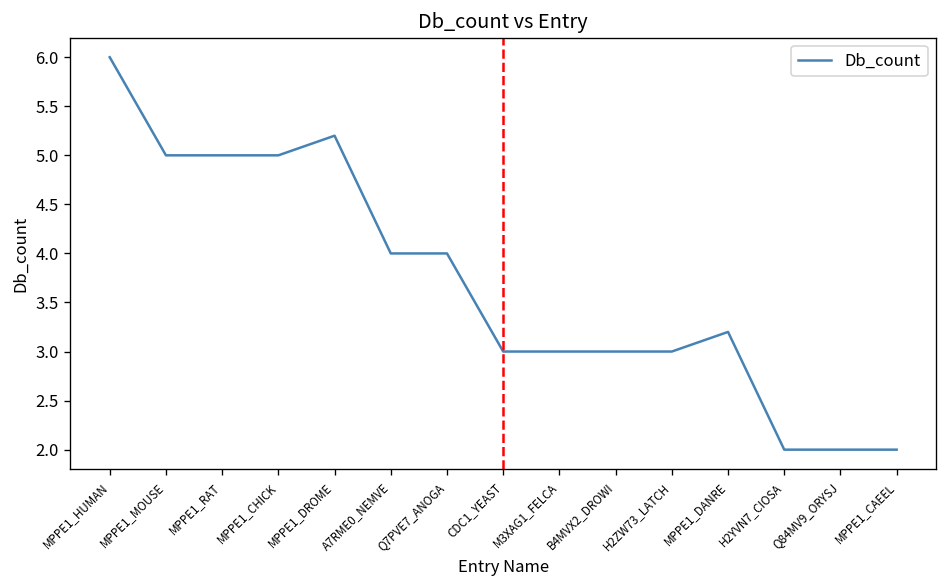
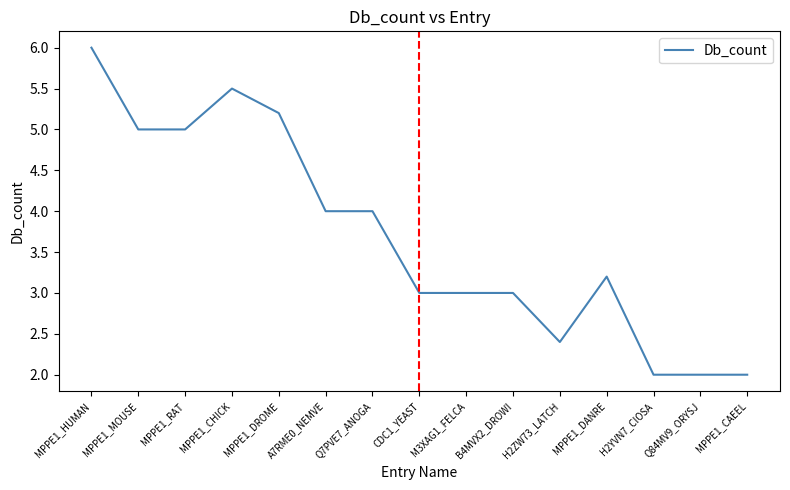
MPPE1_CHICK: 5.0 -> 5.5
H2ZW73_LATCH: 3.0 -> 2.4
